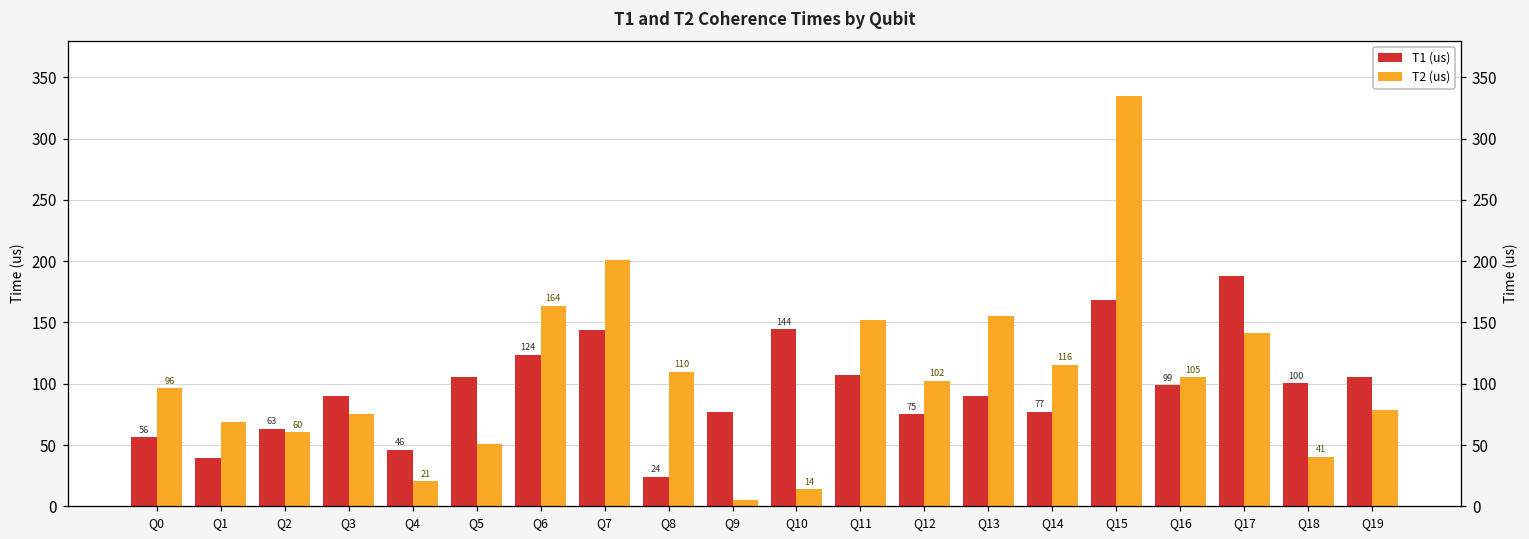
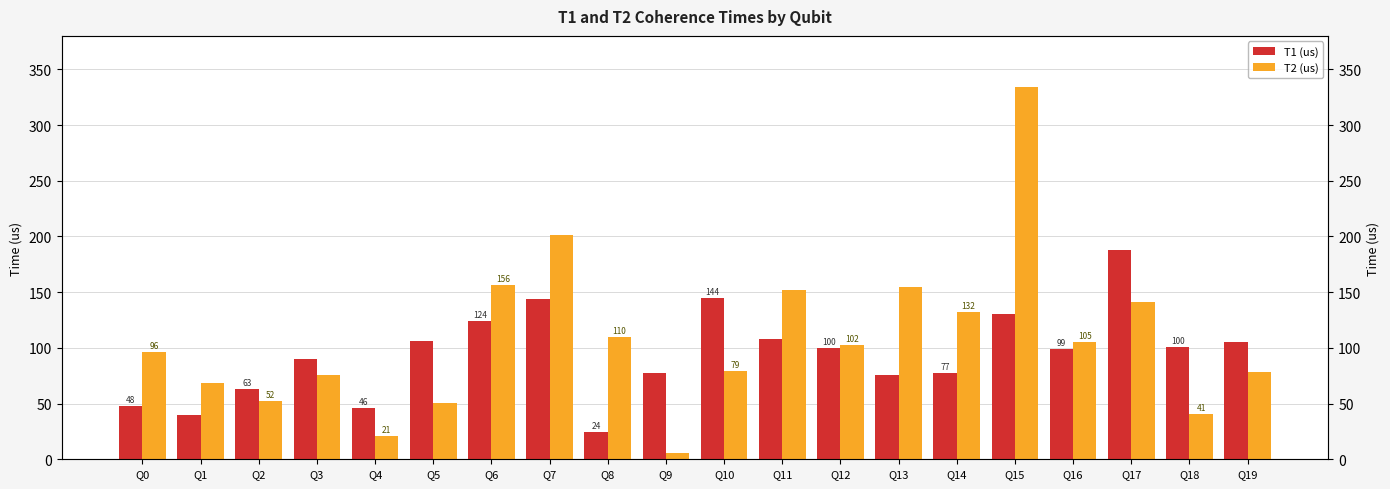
T1 (us), Q0: 56 -> 48
T2 (us), Q2: 60 -> 52
T2 (us), Q6: 164 -> 156
T2 (us), Q10: 14 -> 79
T1 (us), Q12: 75 -> 100
T1 (us), Q13: 90 -> 76
T2 (us), Q14: 116 -> 132
T1 (us), Q15: 168 -> 131
